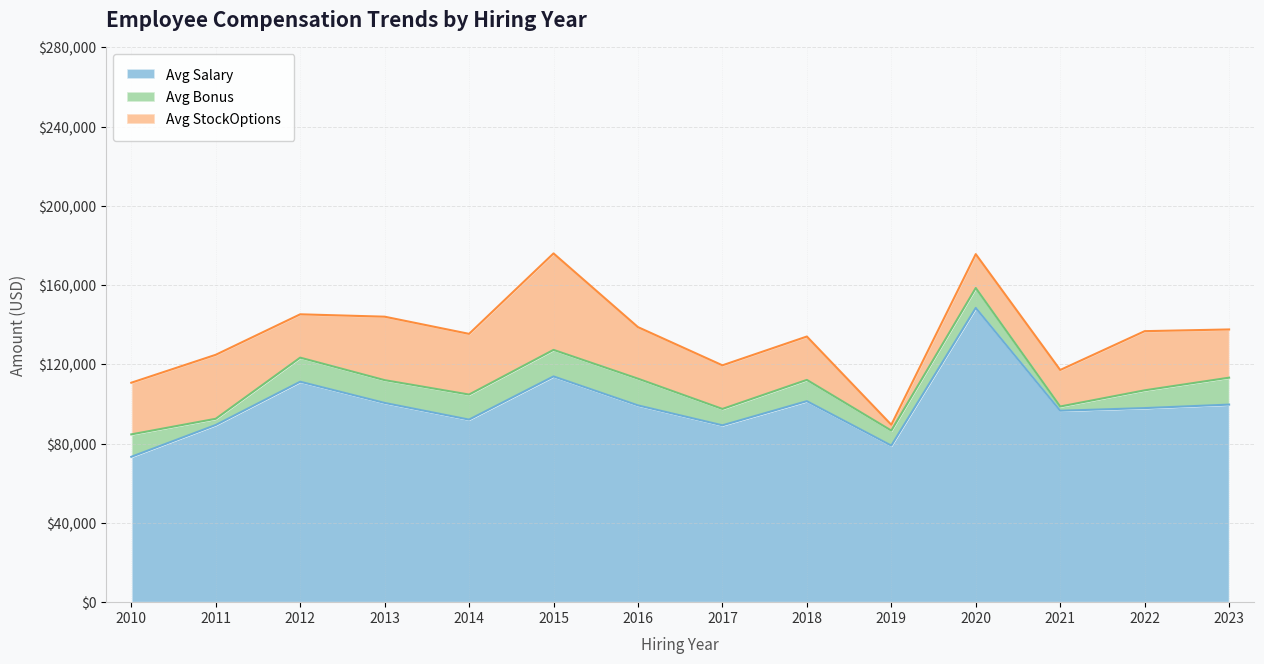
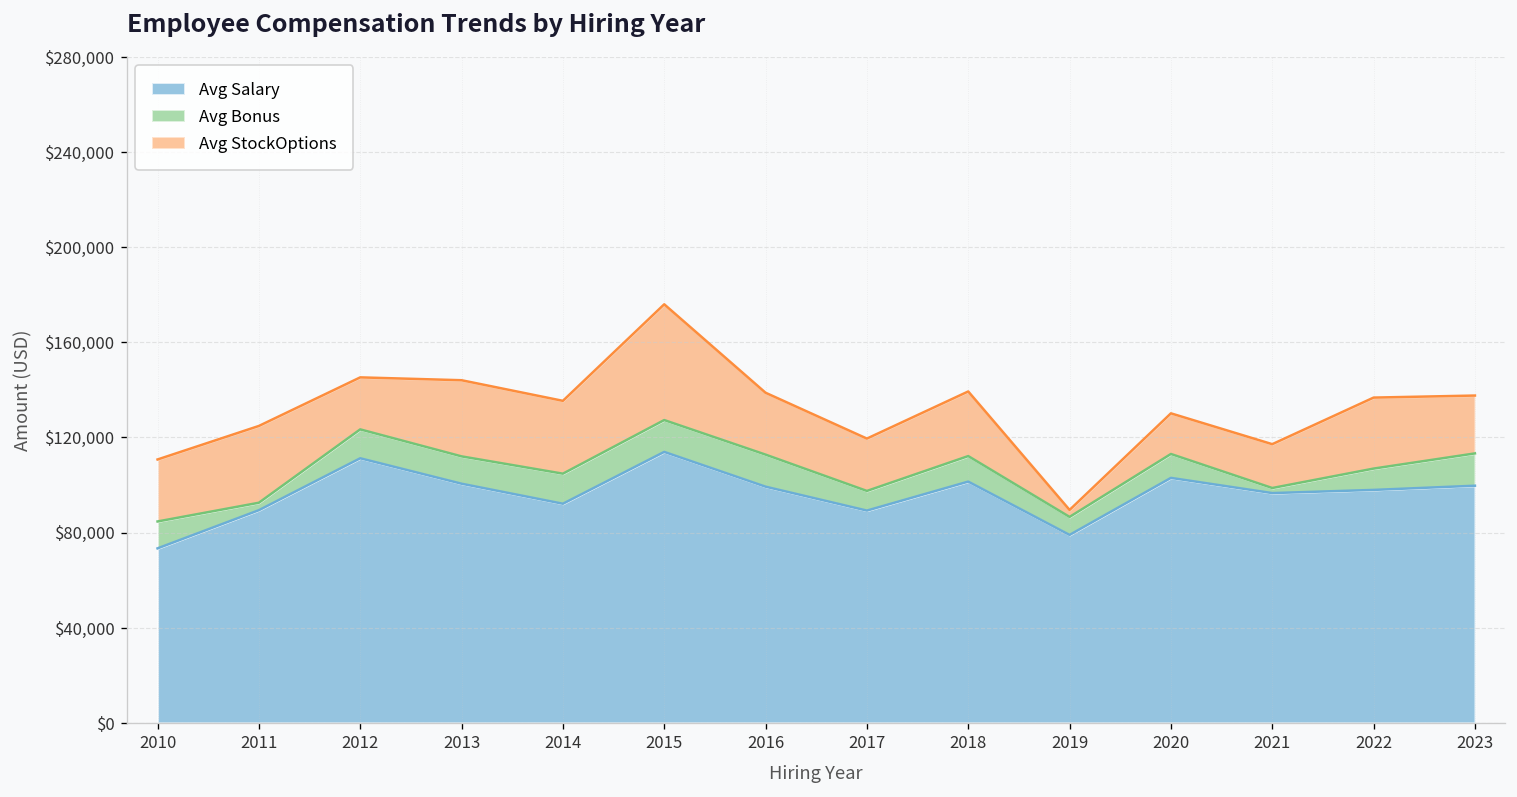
Avg StockOptions, 2018: $22,000 -> $27,000
Avg Salary, 2020: $149,000 -> $103,000
